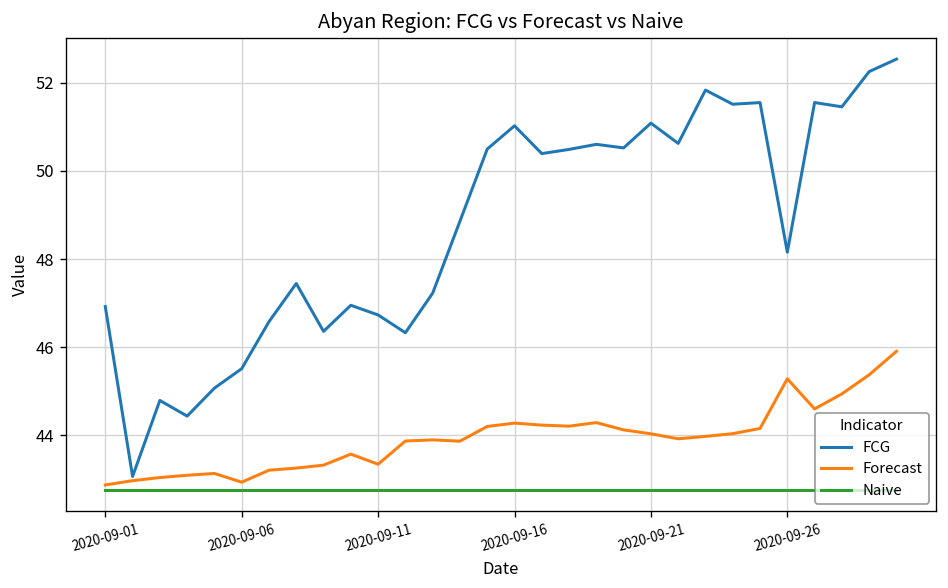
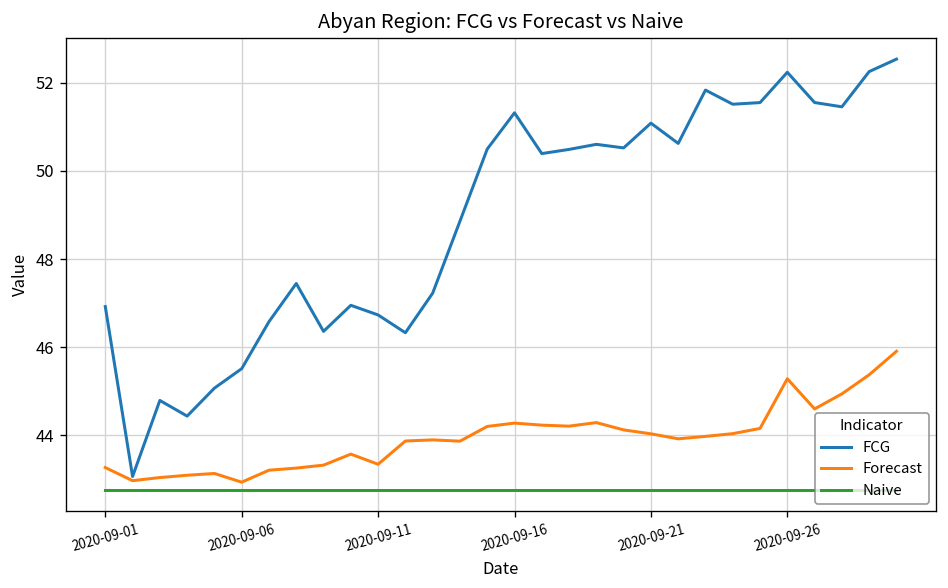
Forecast, 2020-09-01: 42.9 -> 43.3
FCG, 2020-09-16: 51.0 -> 51.3
FCG, 2020-09-26: 48.2 -> 52.2
